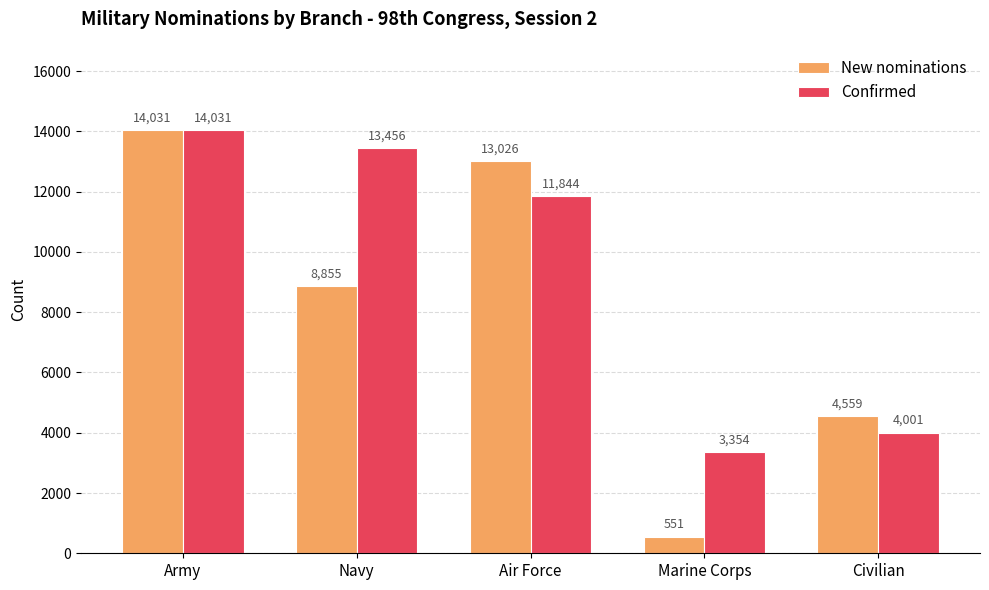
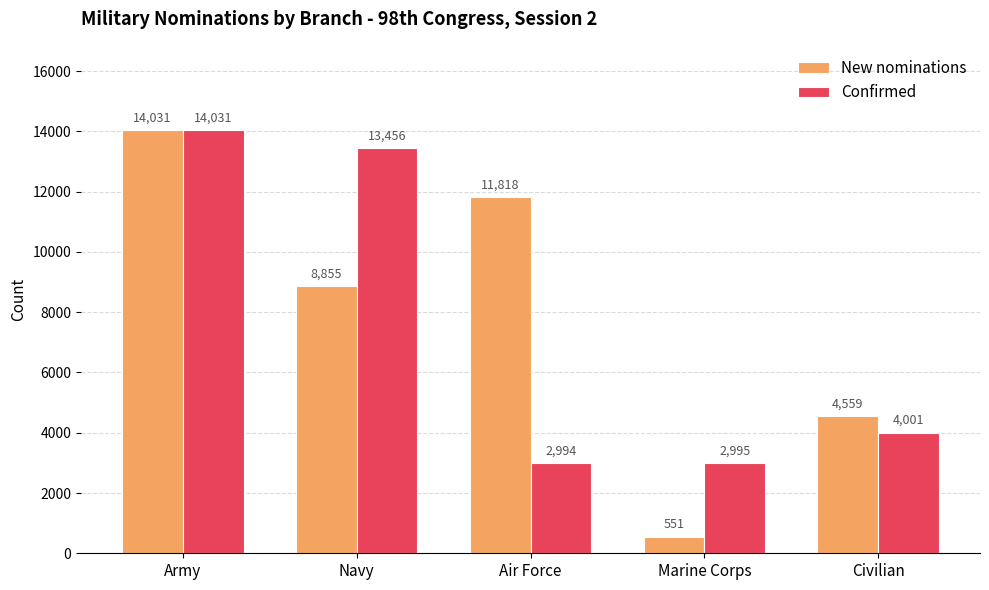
New nominations, Air Force: 13,026 -> 11,818
Confirmed, Air Force: 11,844 -> 2,994
Confirmed, Marine Corps: 3,354 -> 2,995
